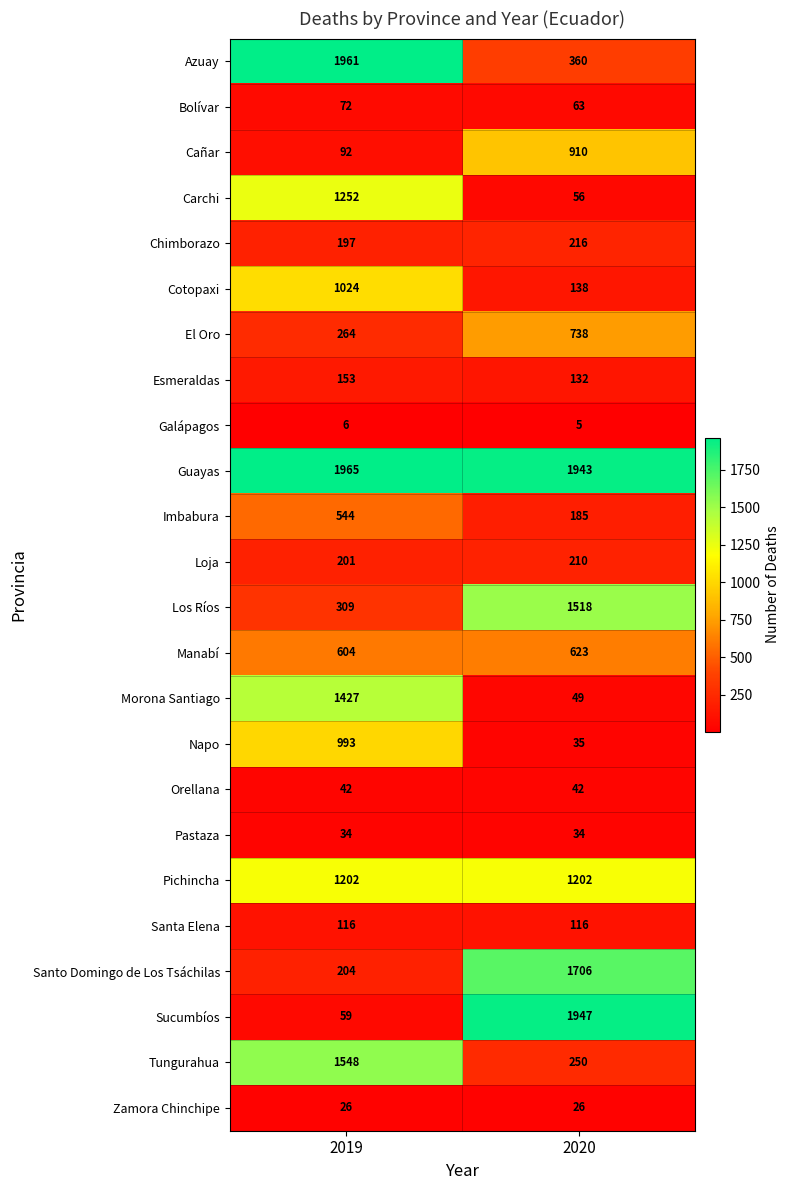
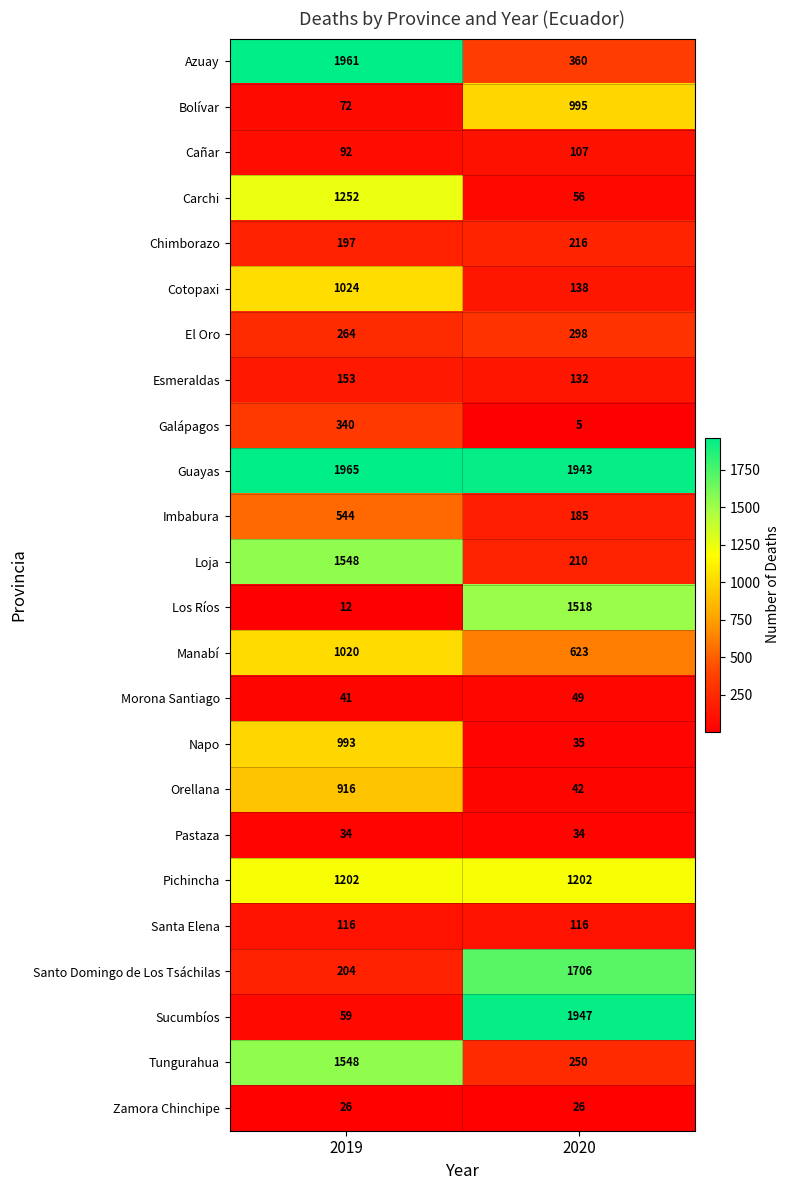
Bolívar, 2020: 63 -> 995
Cañar, 2020: 910 -> 107
El Oro, 2020: 738 -> 298
Galápagos, 2019: 6 -> 340
Loja, 2019: 201 -> 1548
Los Ríos, 2019: 309 -> 12
Manabí, 2019: 604 -> 1020
Morona Santiago, 2019: 1427 -> 41
Orellana, 2019: 42 -> 916
